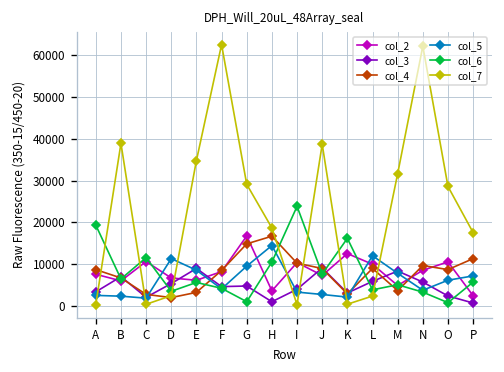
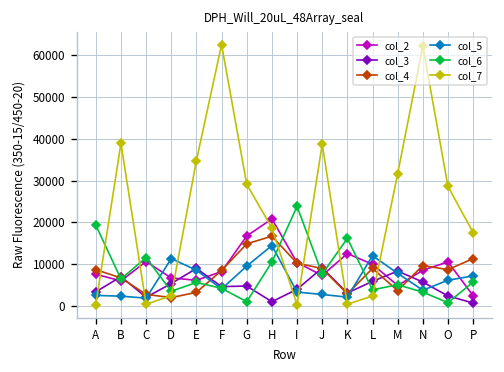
col_2, H: 4000 -> 21000
